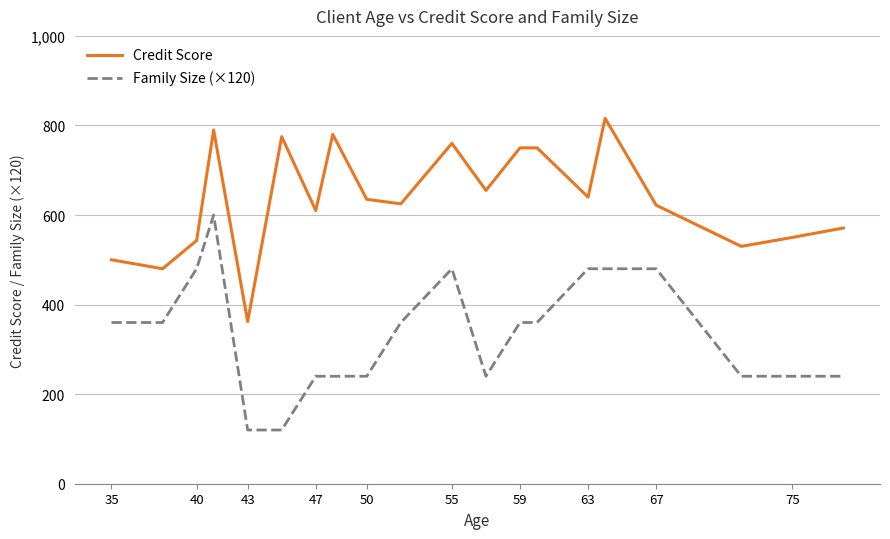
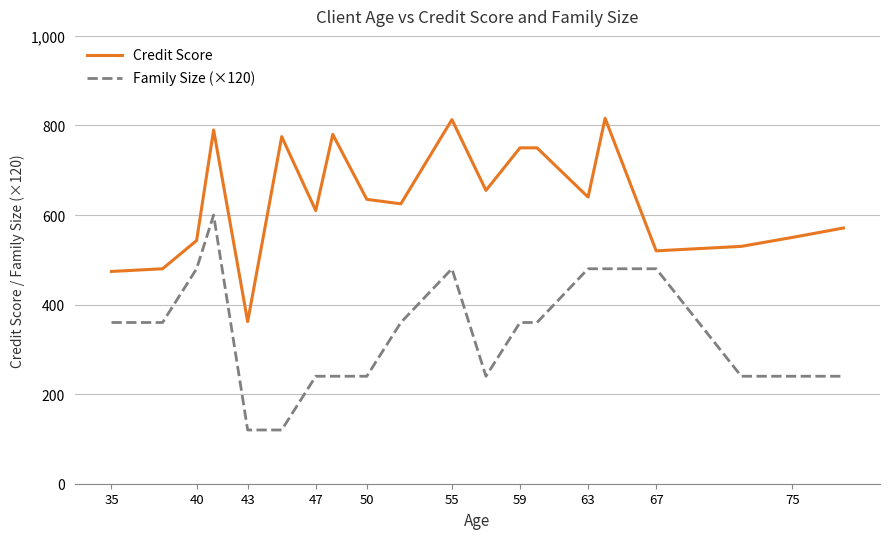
Credit Score, 35: 500 -> 470
Credit Score, 55: 760 -> 810
Credit Score, 67: 620 -> 520
